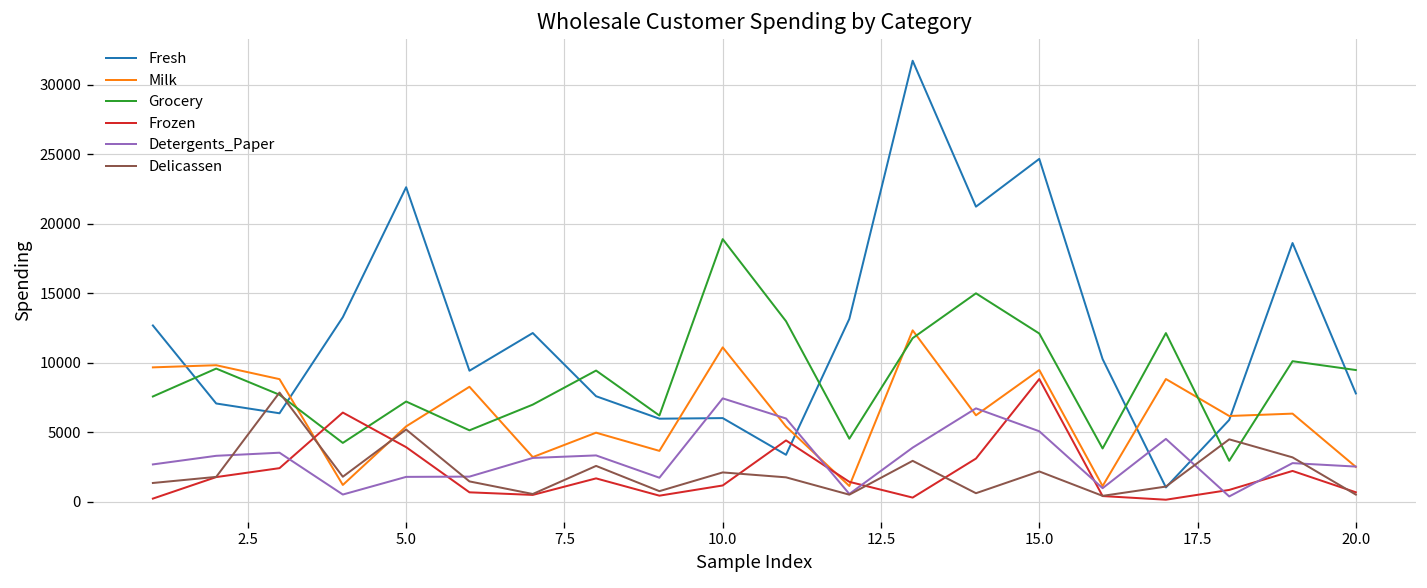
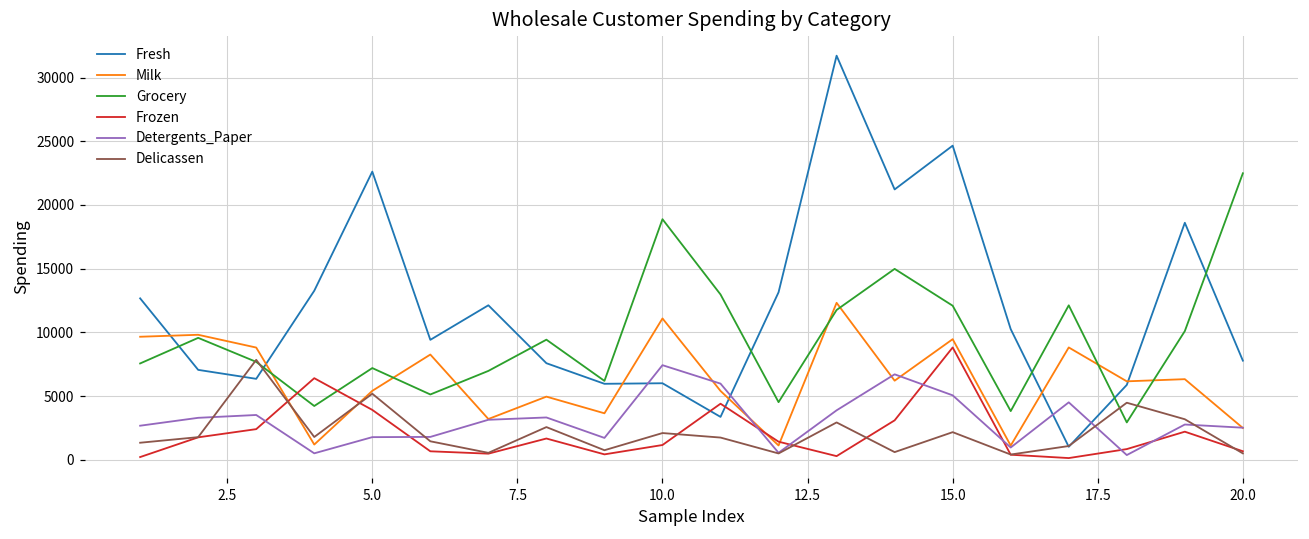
Grocery, 20.0: 9500 -> 22500
